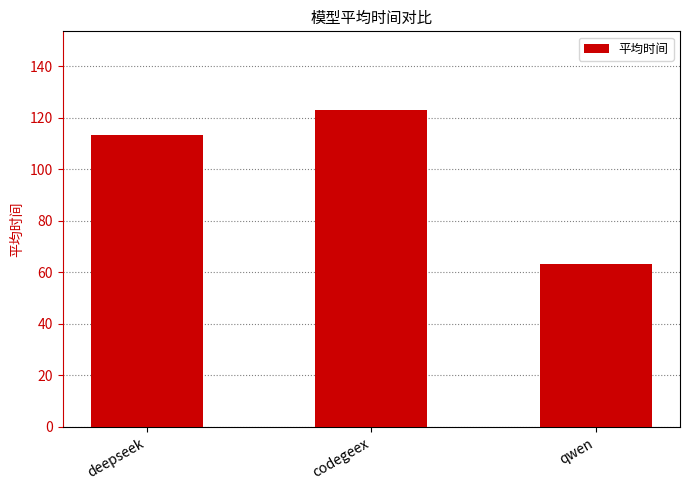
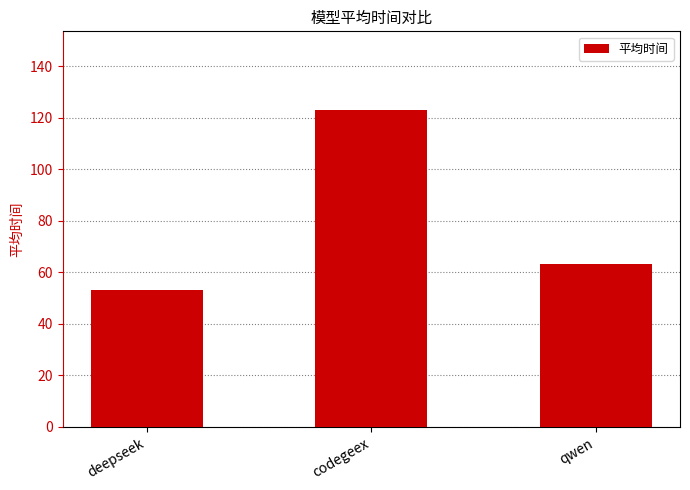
deepseek: 113 -> 53
